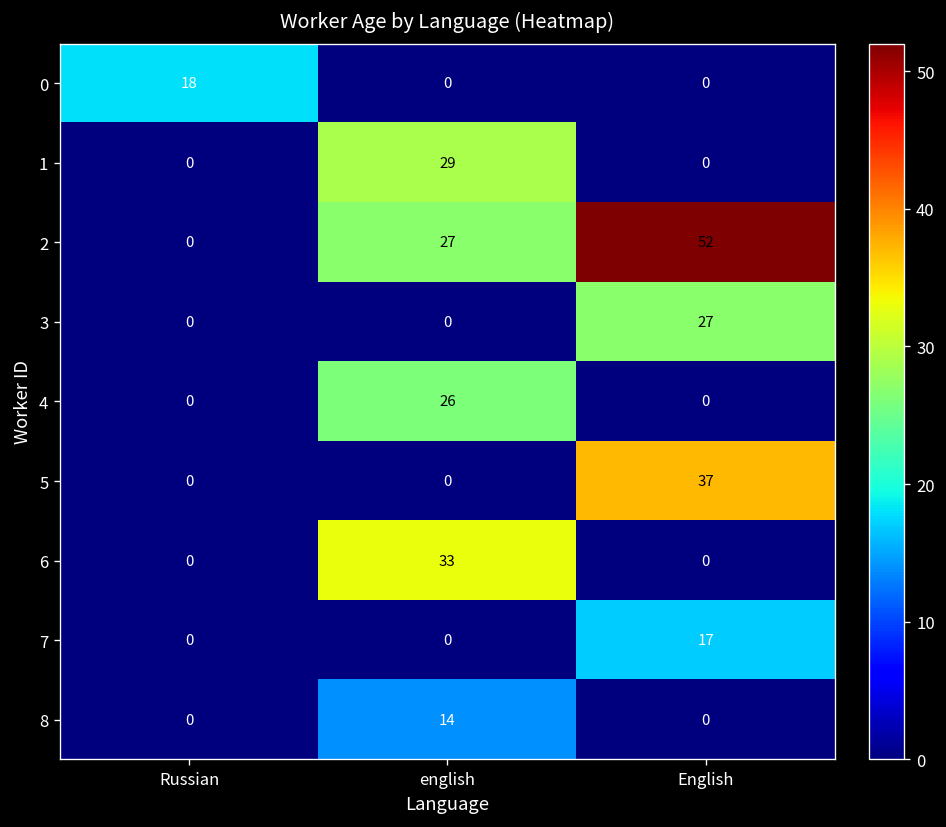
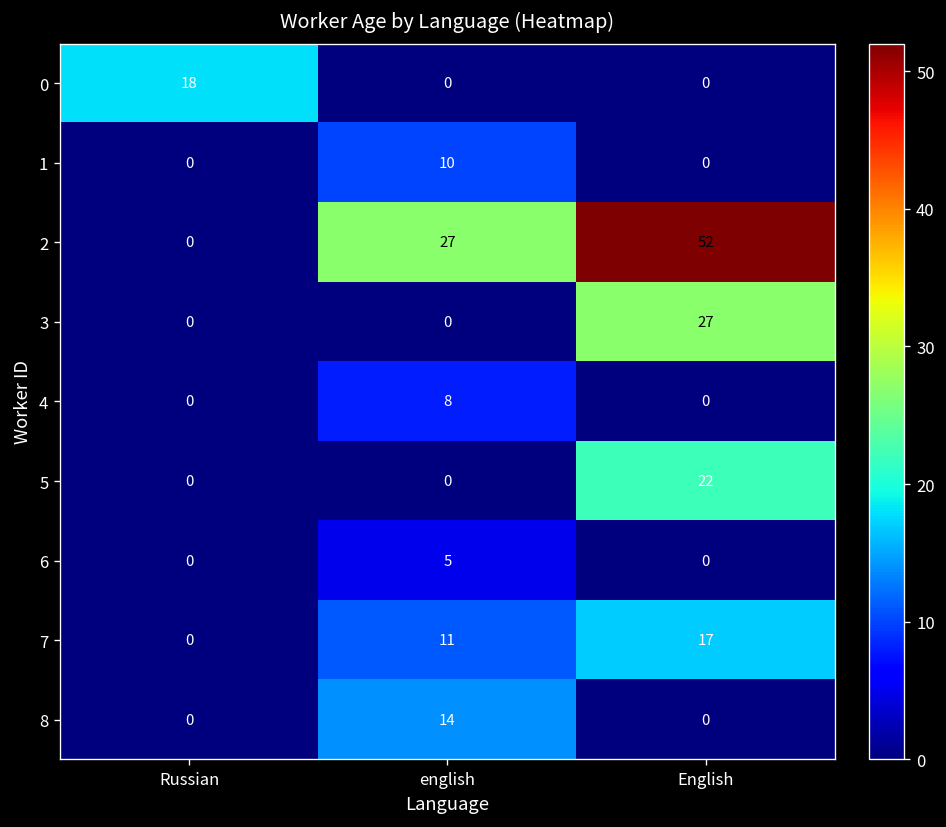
1, english: 29 -> 10
4, english: 26 -> 8
5, English: 37 -> 22
6, english: 33 -> 5
7, english: 0 -> 11
